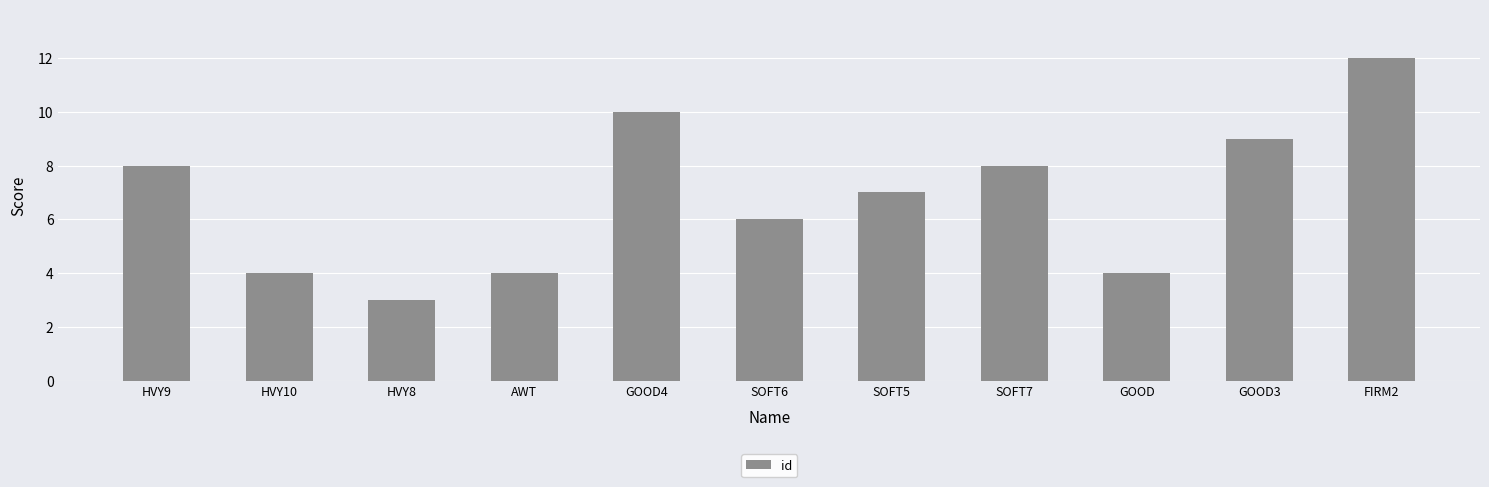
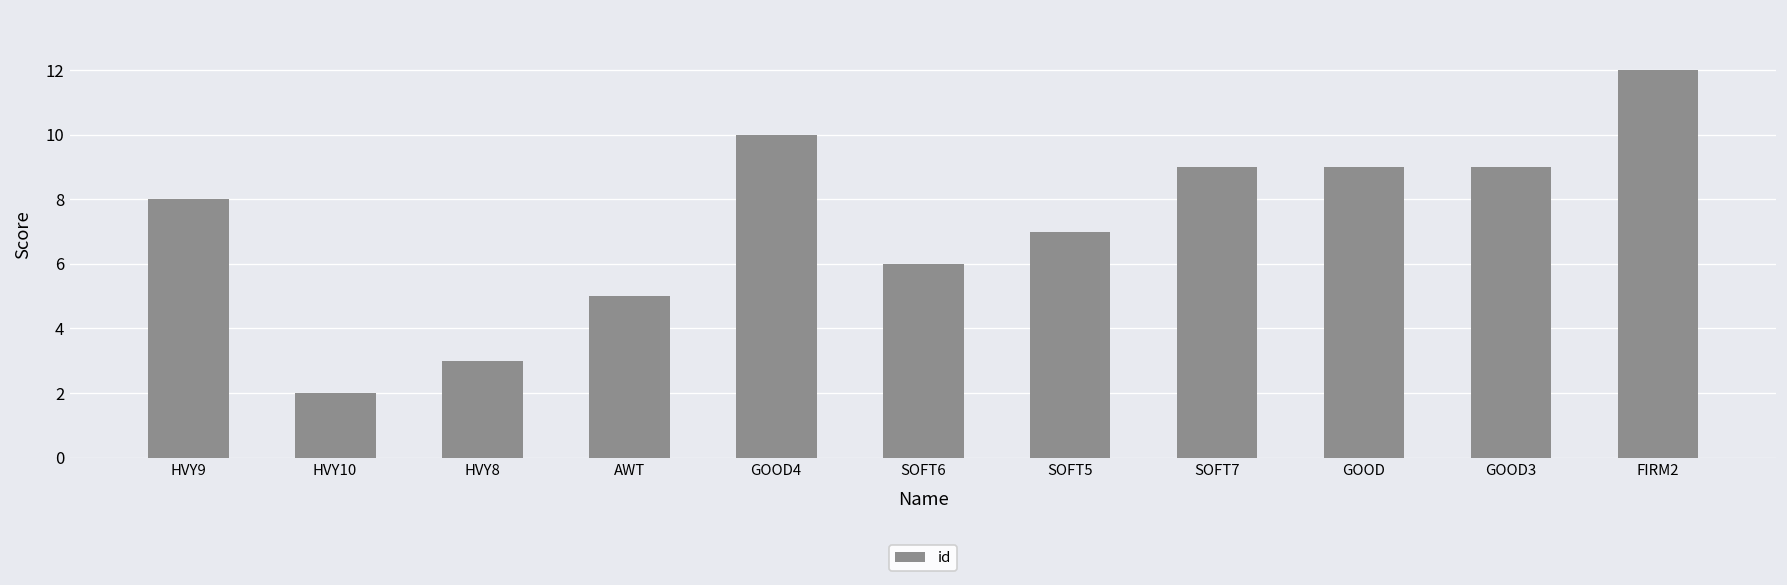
HVY10: 4 -> 2
AWT: 4 -> 5
SOFT7: 8 -> 9
GOOD: 4 -> 9
